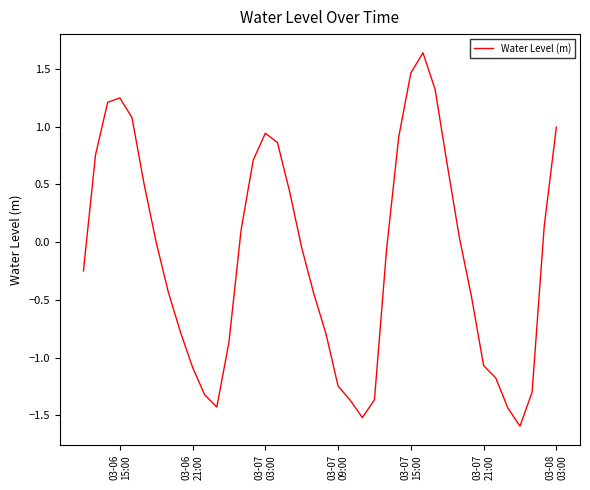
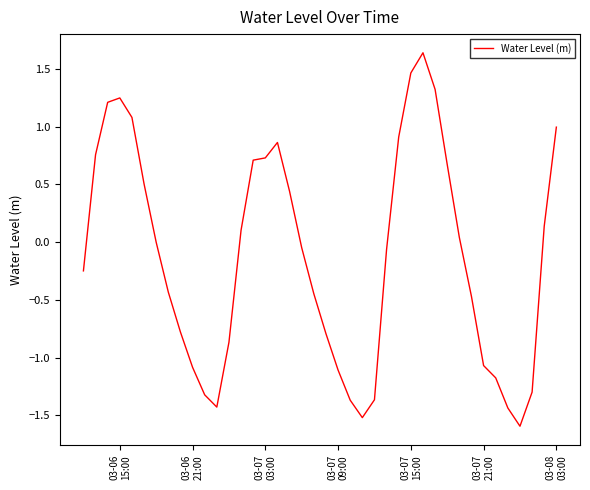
03-07 03:00: 0.94 -> 0.73
03-07 09:00: -1.25 -> -1.11
